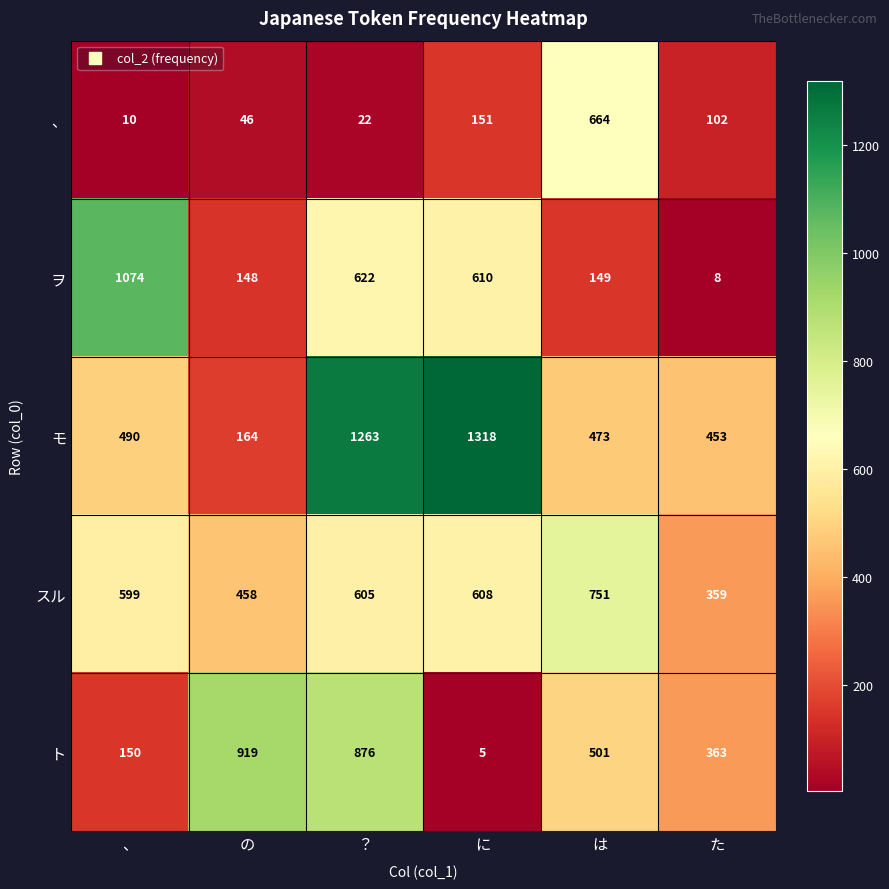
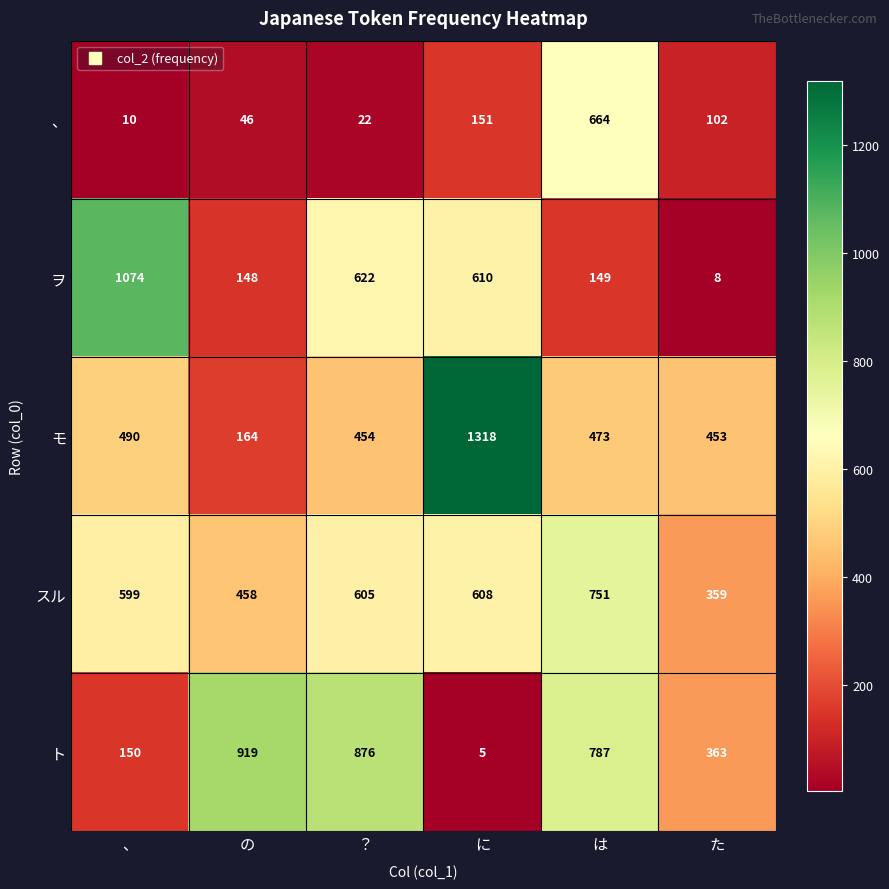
モ, ？: 1263 -> 454
ト, は: 501 -> 787
